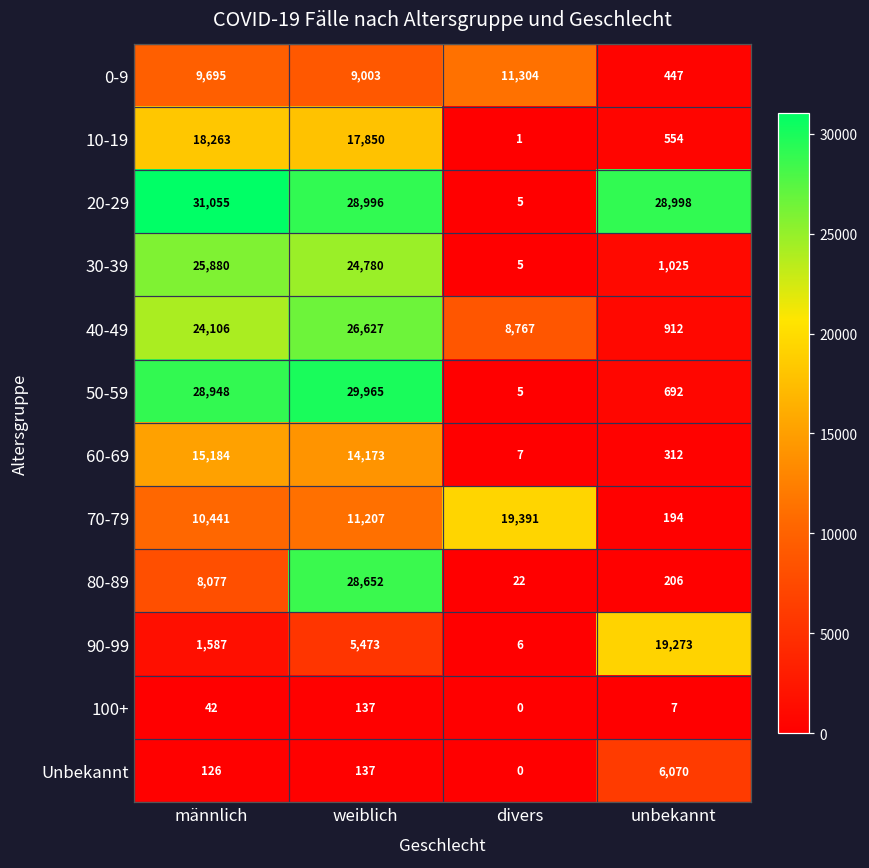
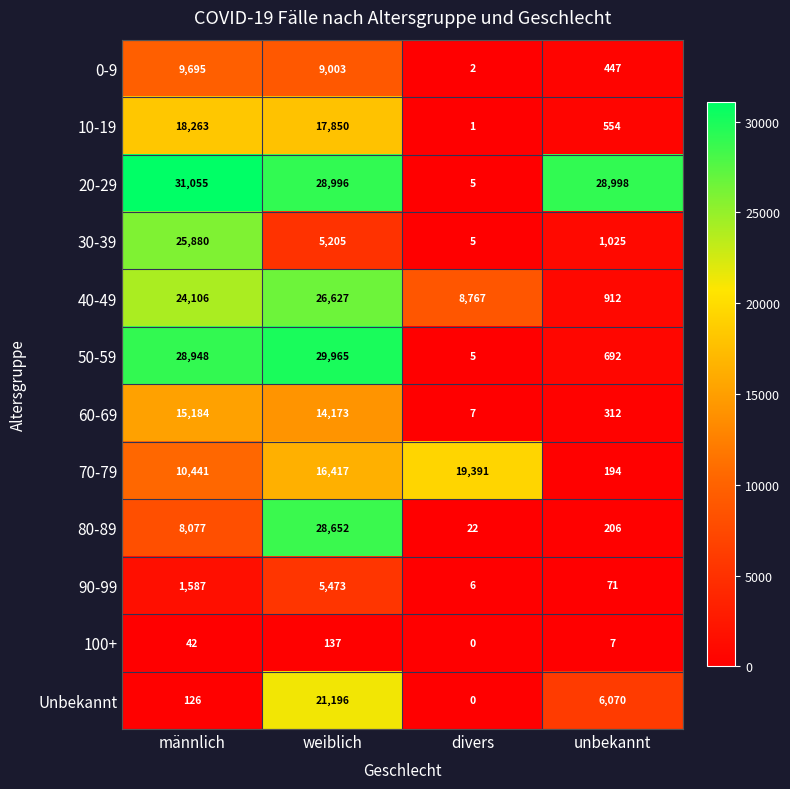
0-9, divers: 11,304 -> 2
30-39, weiblich: 24,780 -> 5,205
70-79, weiblich: 11,207 -> 16,417
90-99, unbekannt: 19,273 -> 71
Unbekannt, weiblich: 137 -> 21,196
